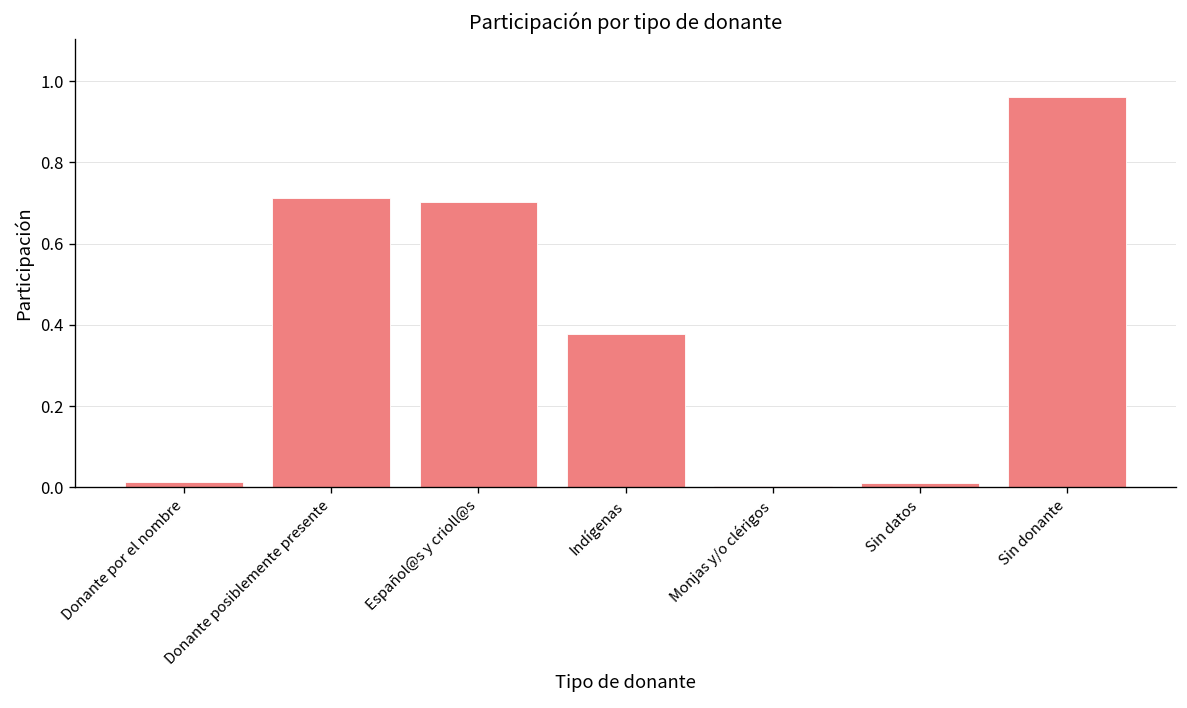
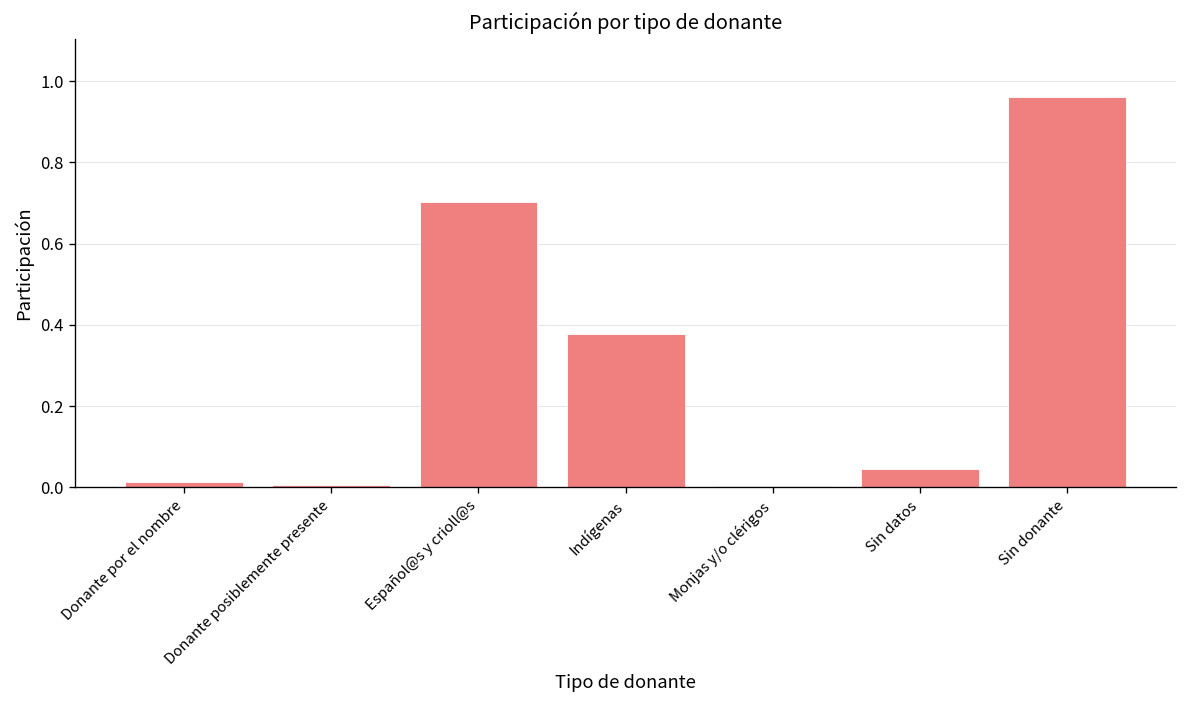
Donante posiblemente presente: 0.71 -> 0.01
Sin datos: 0.01 -> 0.05
